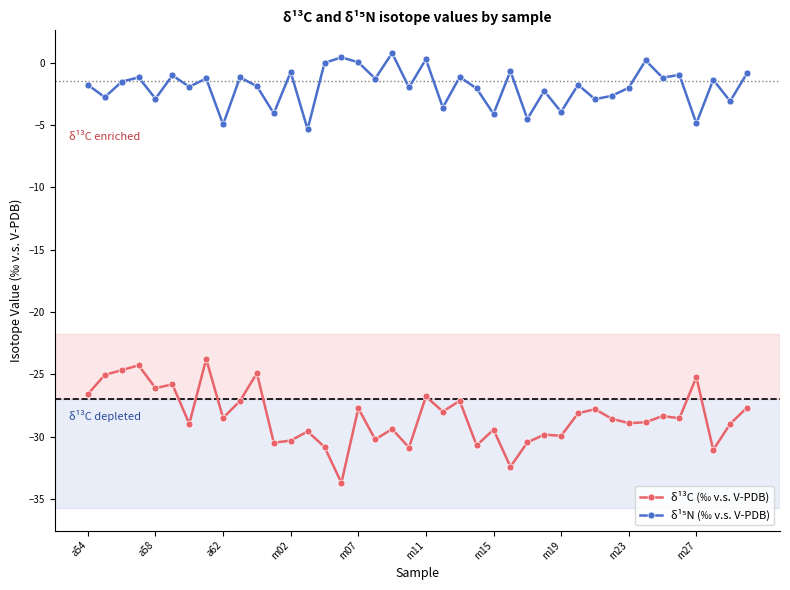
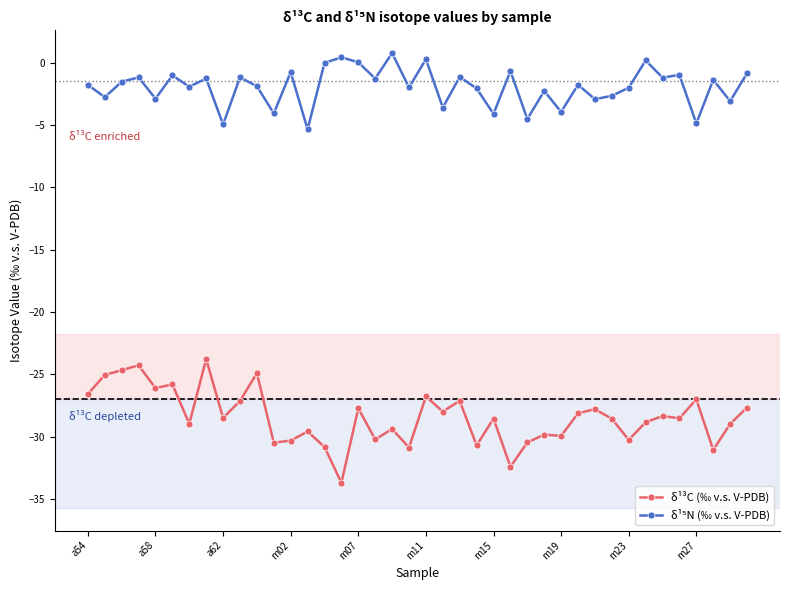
δ¹³C (‰ v.s. V-PDB), m15: -29.4 -> -28.6
δ¹³C (‰ v.s. V-PDB), m23: -28.9 -> -30.3
δ¹³C (‰ v.s. V-PDB), m27: -25.2 -> -27.0
